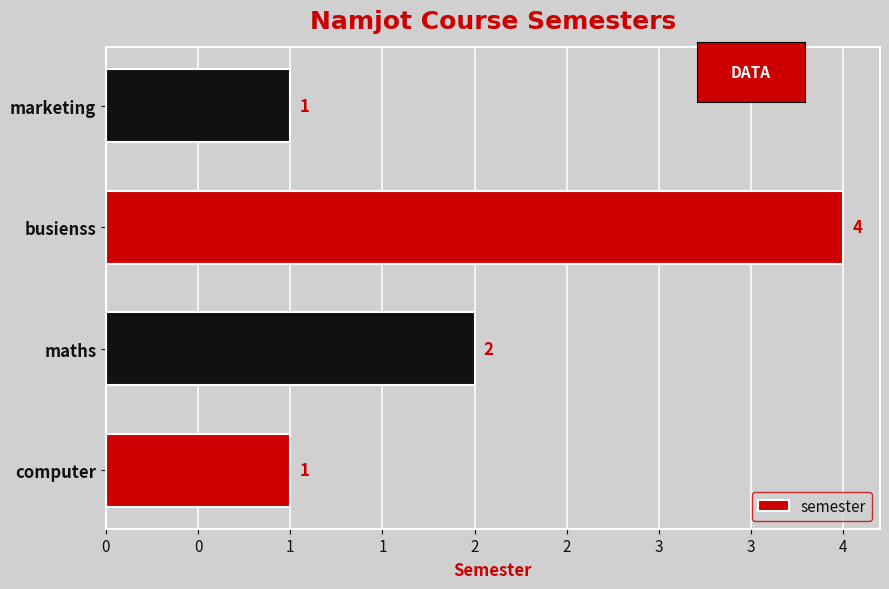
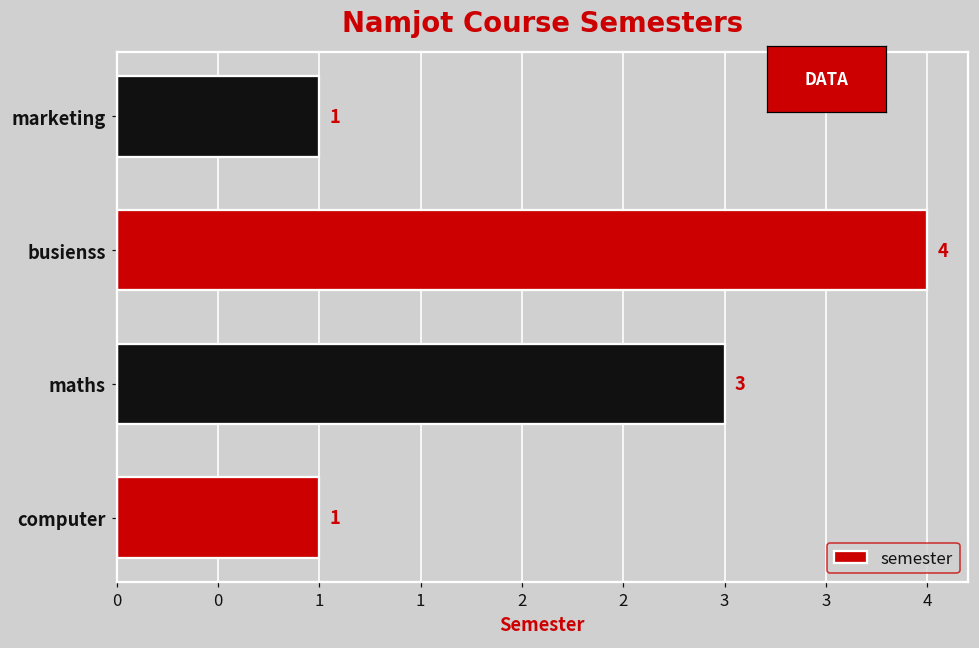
maths: 2 -> 3
